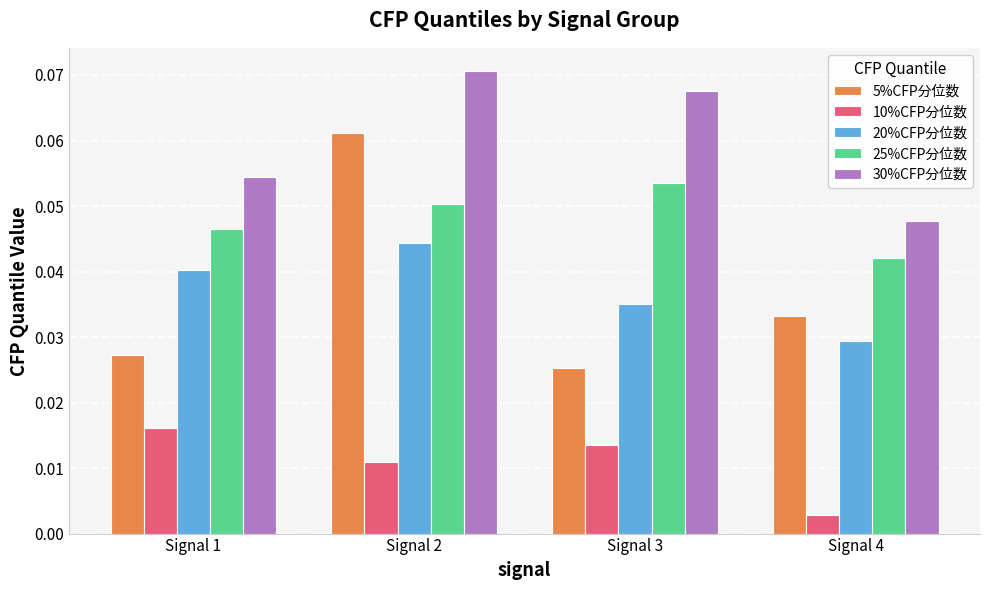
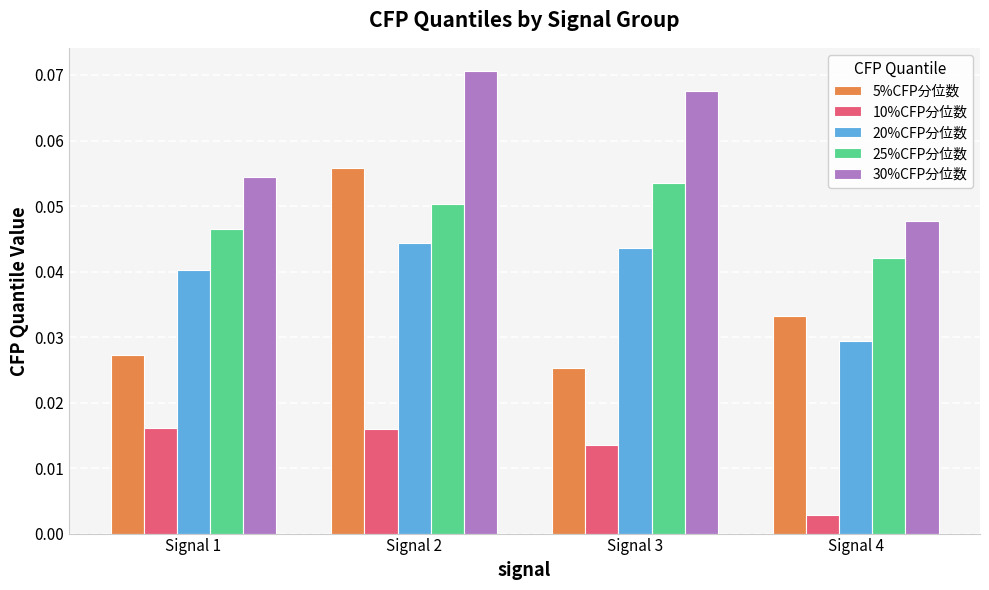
5%CFP分位数, Signal 2: 0.061 -> 0.056
10%CFP分位数, Signal 2: 0.011 -> 0.016
20%CFP分位数, Signal 3: 0.035 -> 0.044
